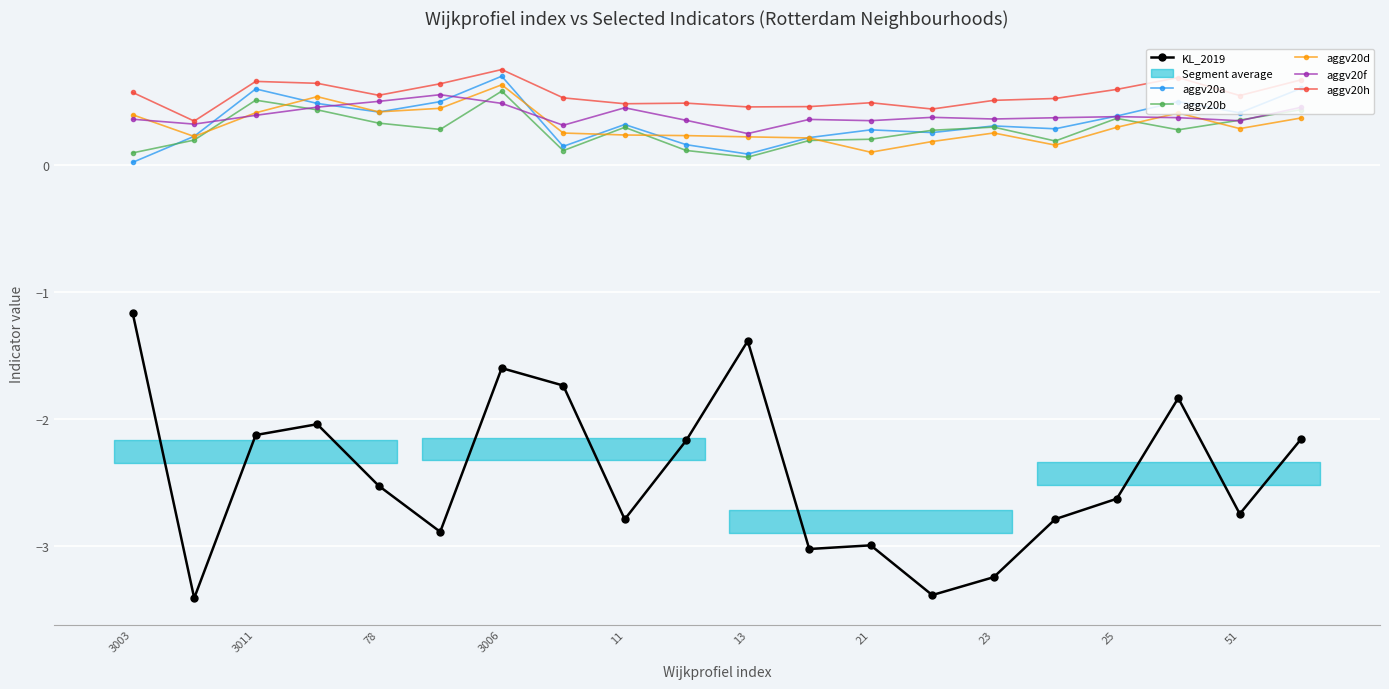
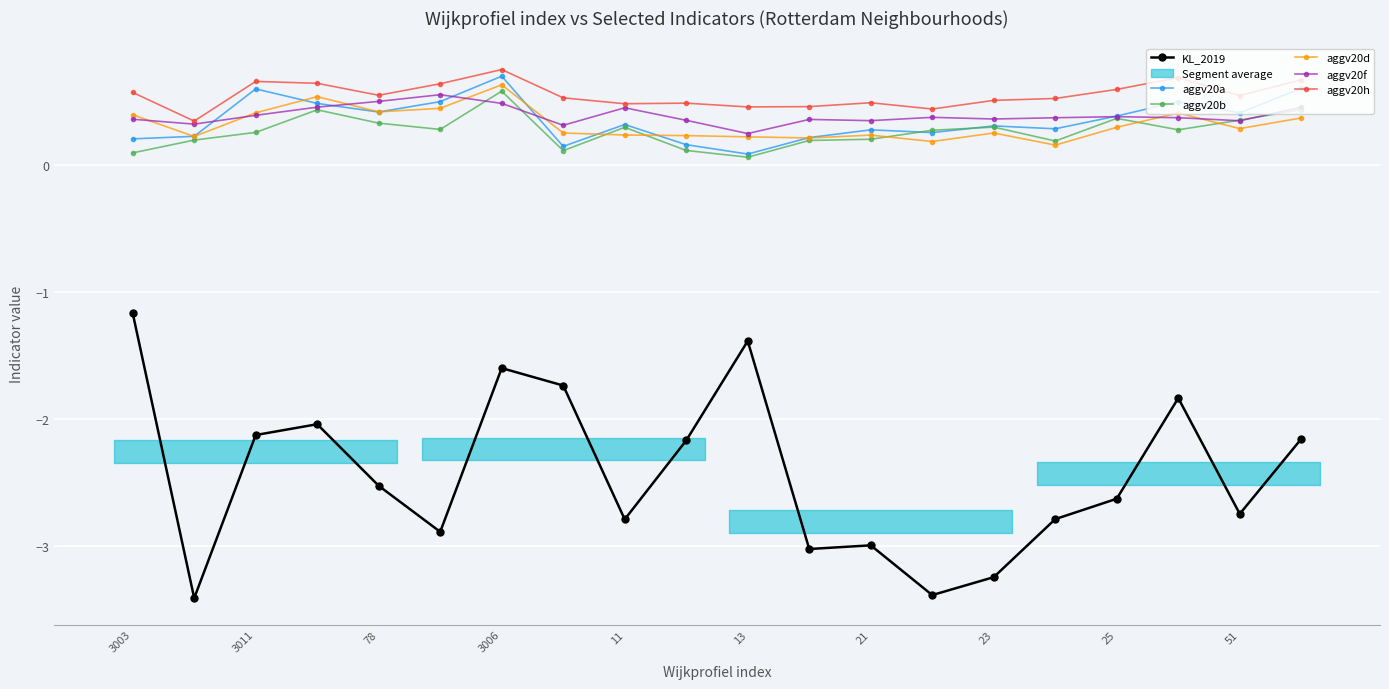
aggv20a, 3003: 0.02 -> 0.21
aggv20b, 3011: 0.51 -> 0.26
aggv20d, 21: 0.10 -> 0.24
